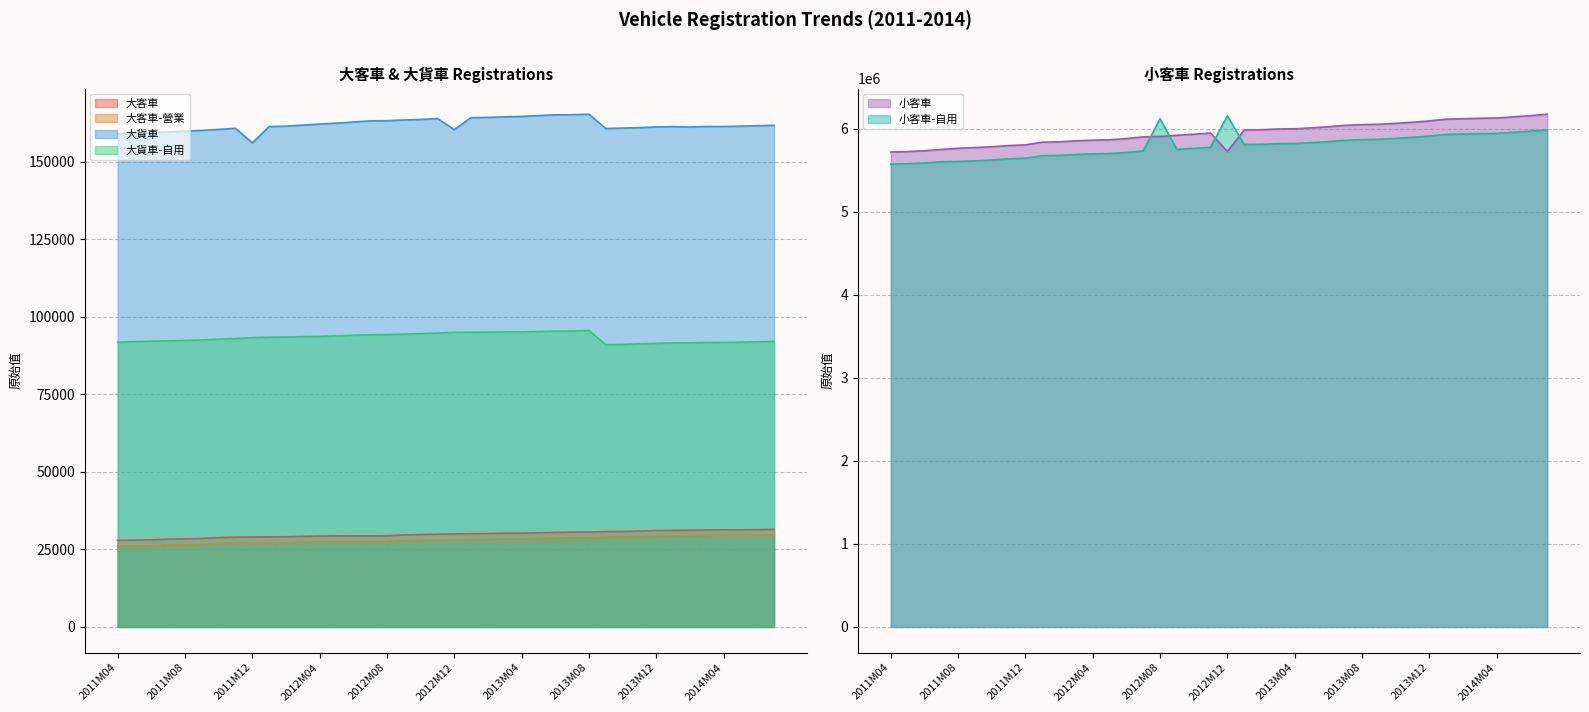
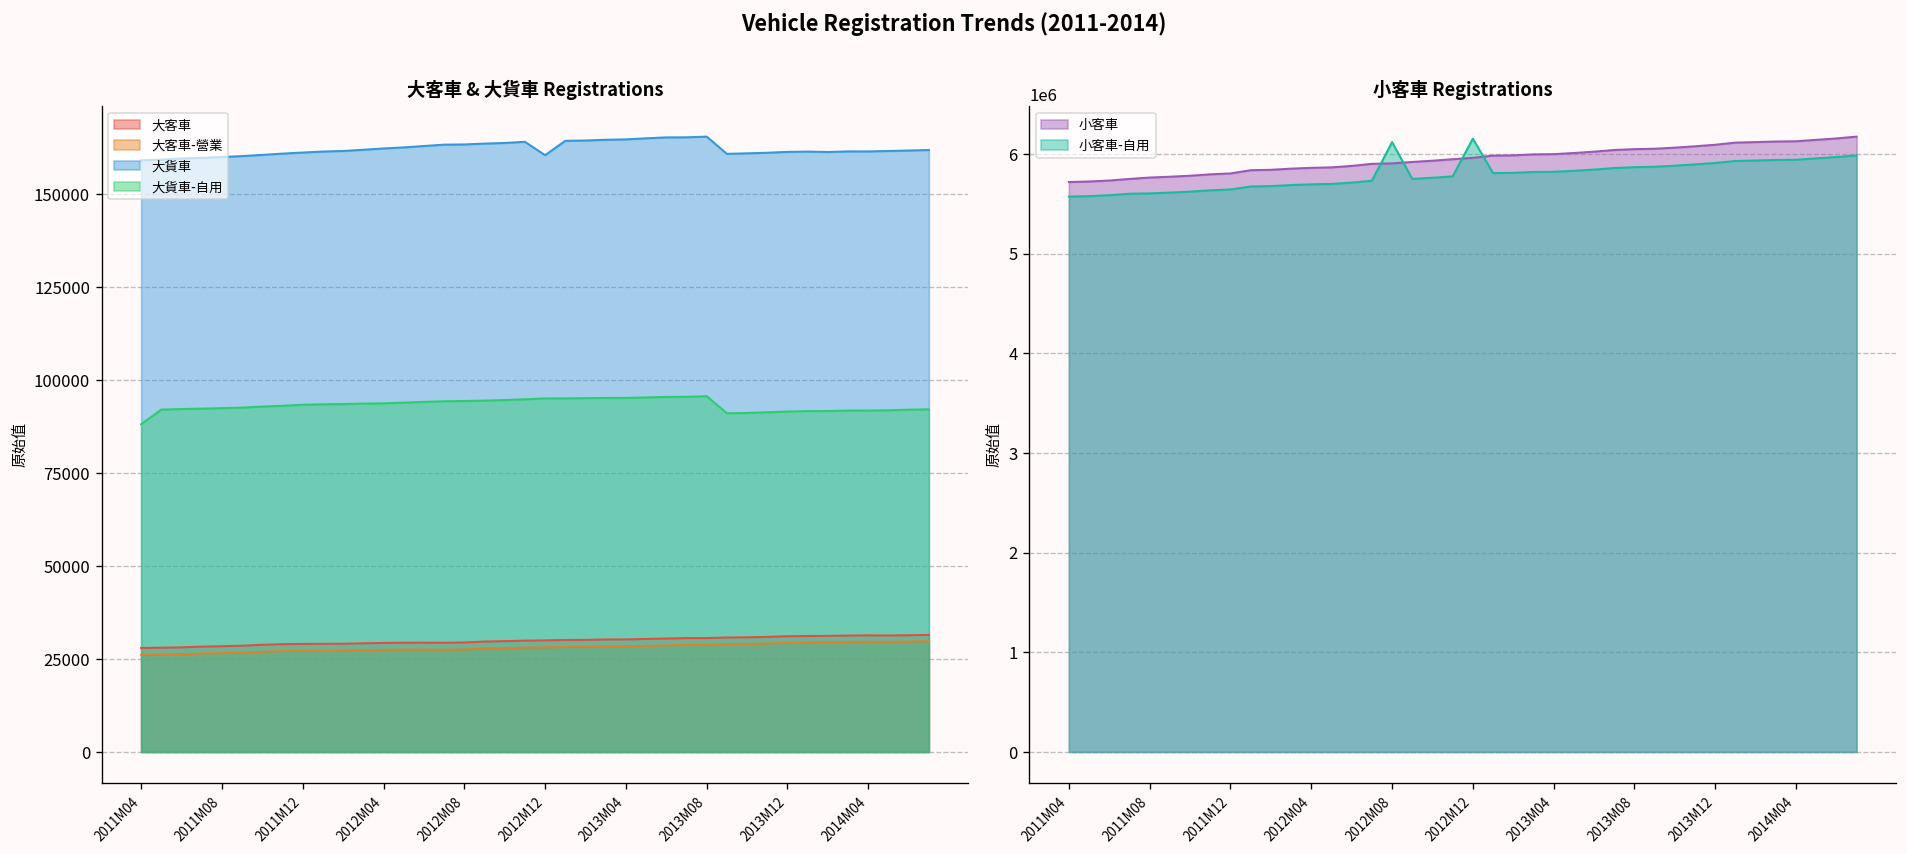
大客車 & 大貨車 Registrations, 大貨車-自用, 2011M04: 92000 -> 88000
大客車 & 大貨車 Registrations, 大貨車, 2011M12: 156000 -> 161000
小客車 Registrations, 小客車, 2012M12: 5700000 -> 6000000
